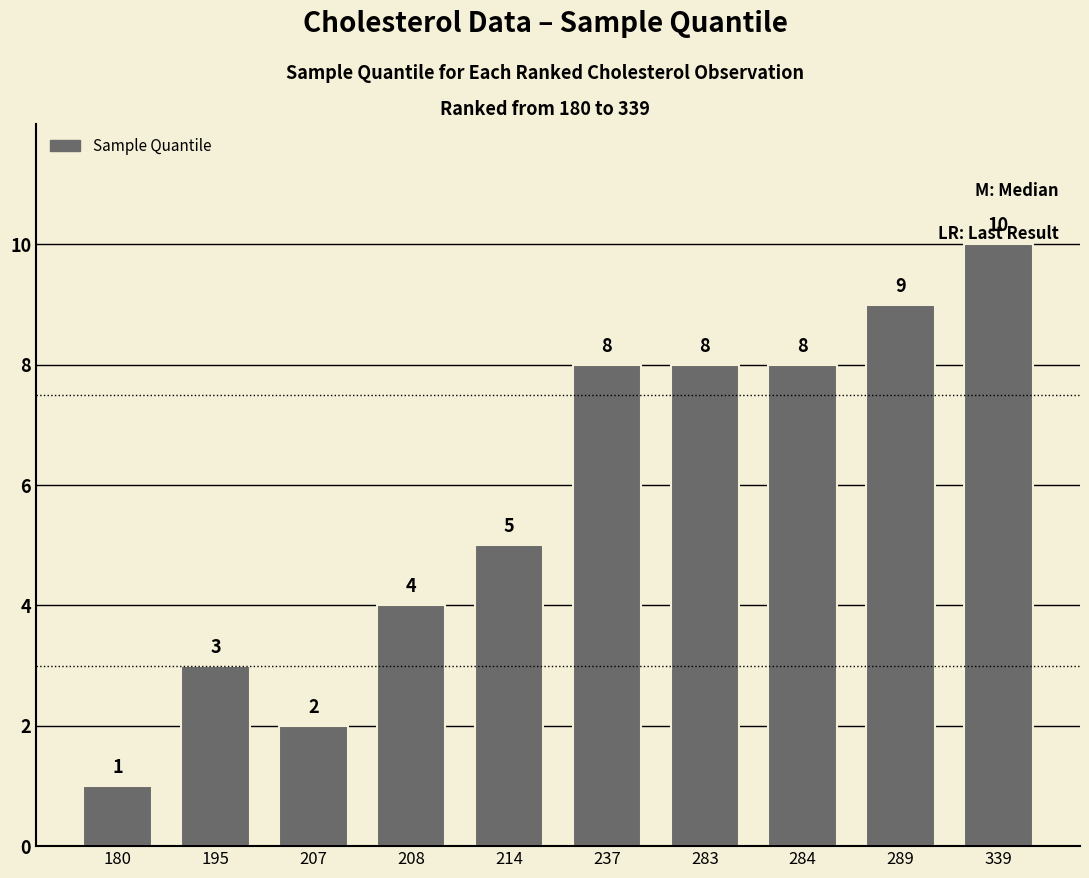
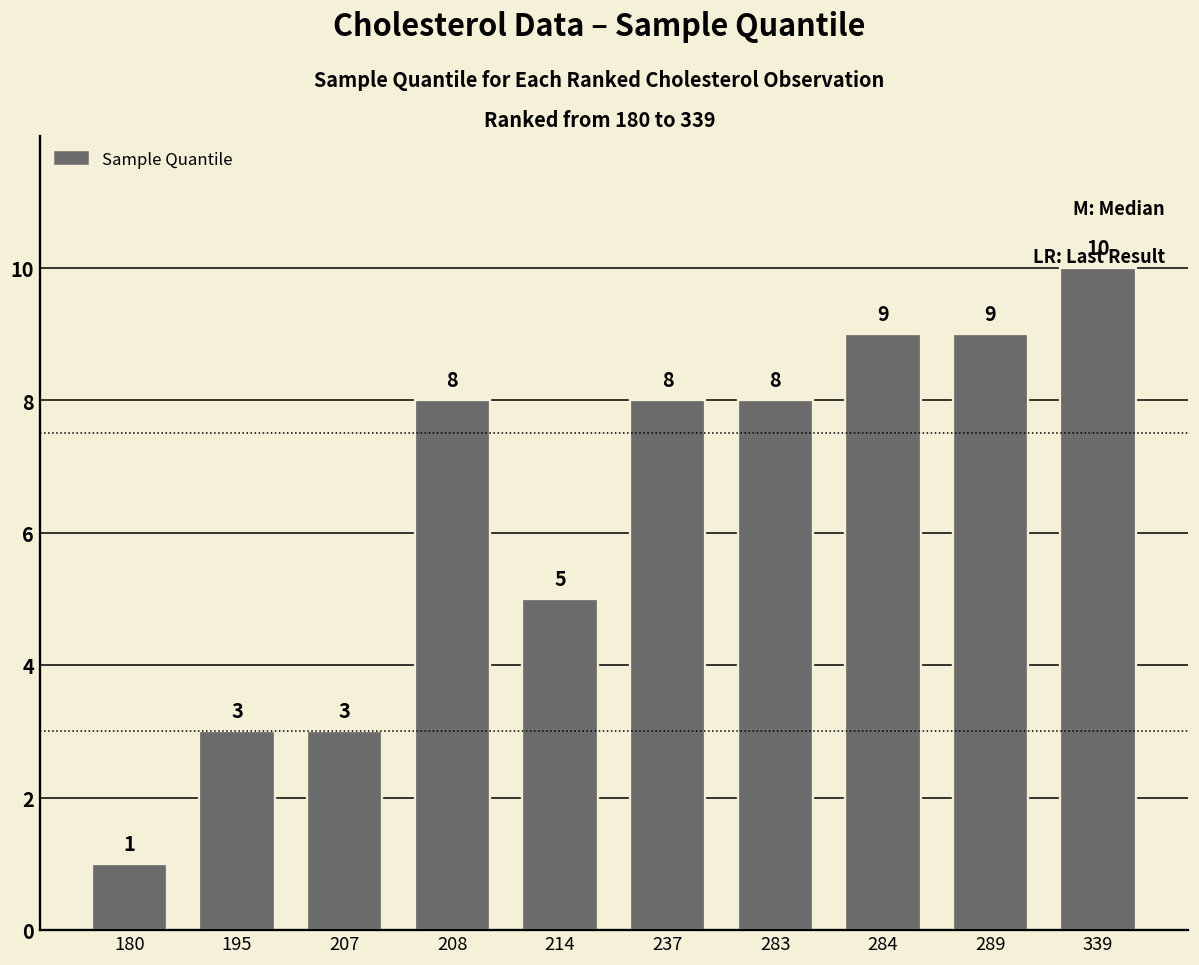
207: 2 -> 3
208: 4 -> 8
284: 8 -> 9
